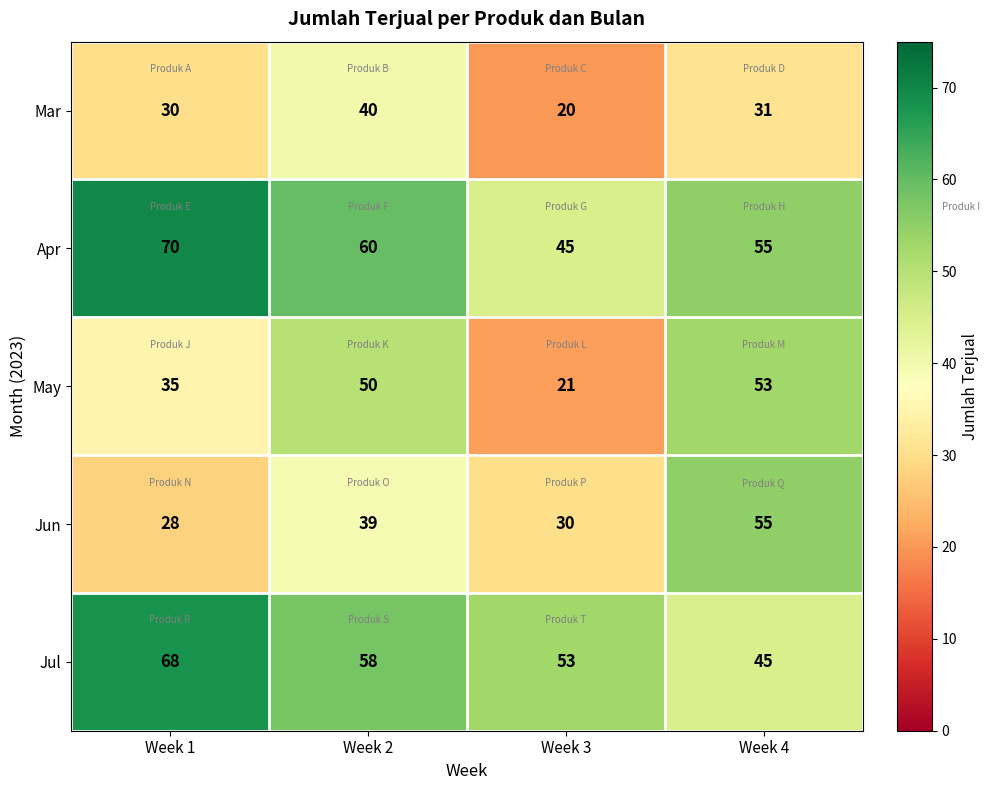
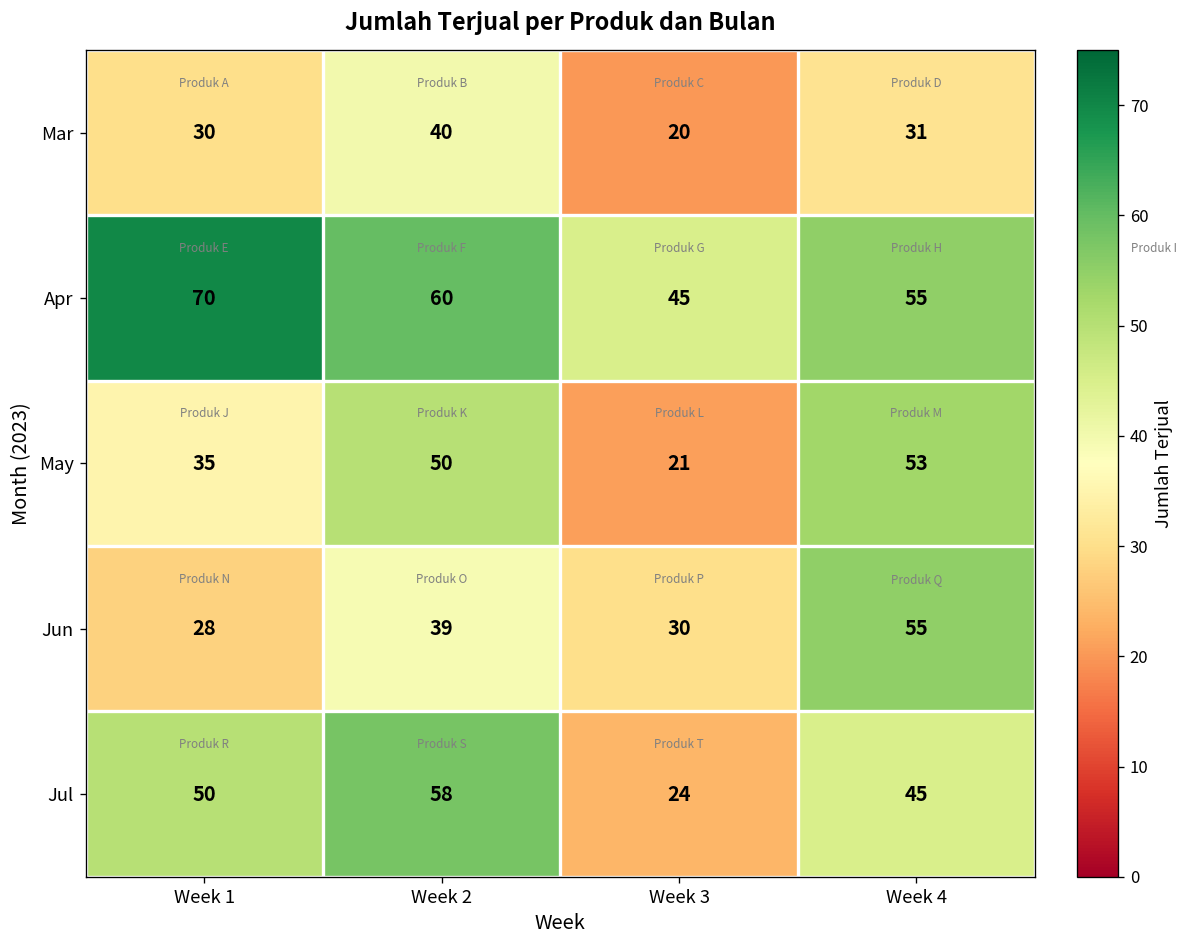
Jul, Week 1: 68 -> 50
Jul, Week 3: 53 -> 24
